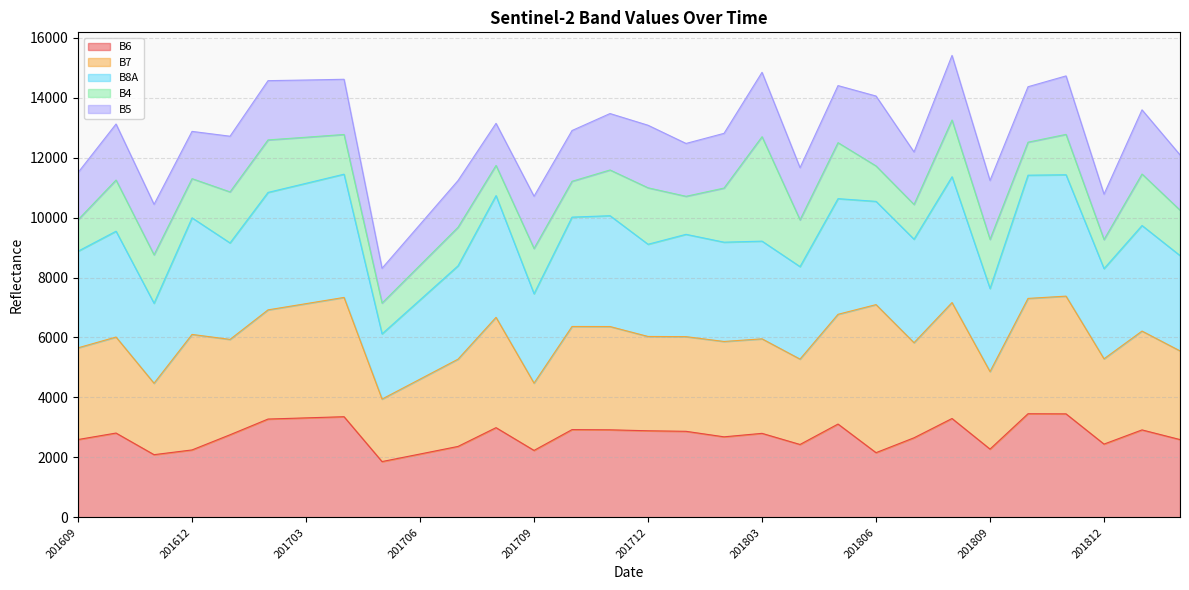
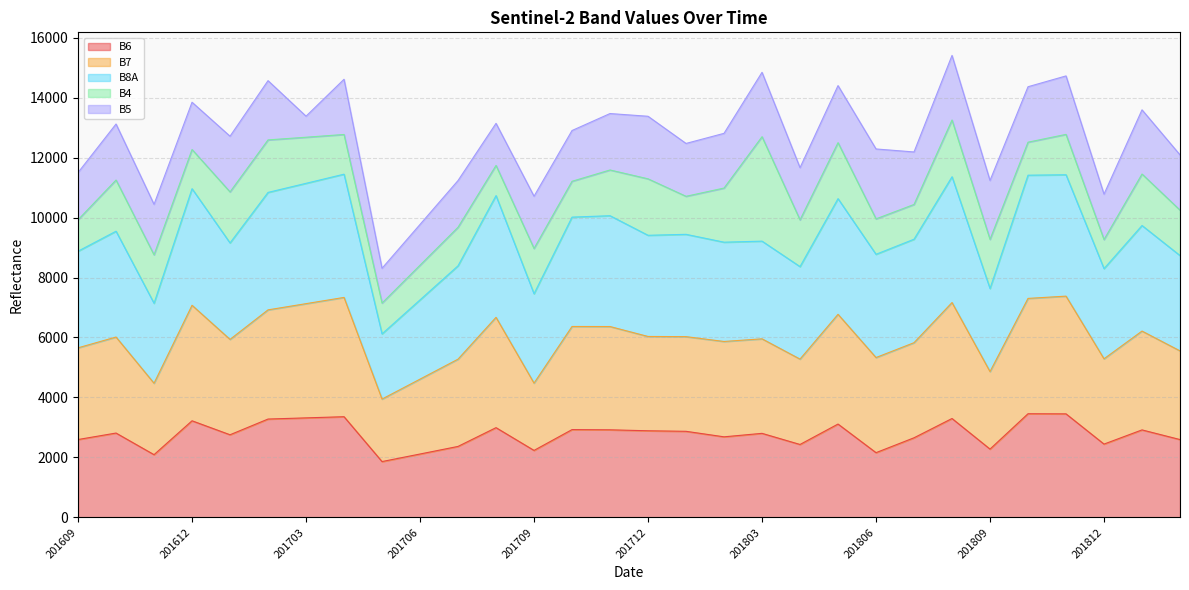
B6, 201612: 2300 -> 3200
B5, 201703: 1900 -> 700
B8A, 201712: 3100 -> 3400
B7, 201806: 4900 -> 3200
